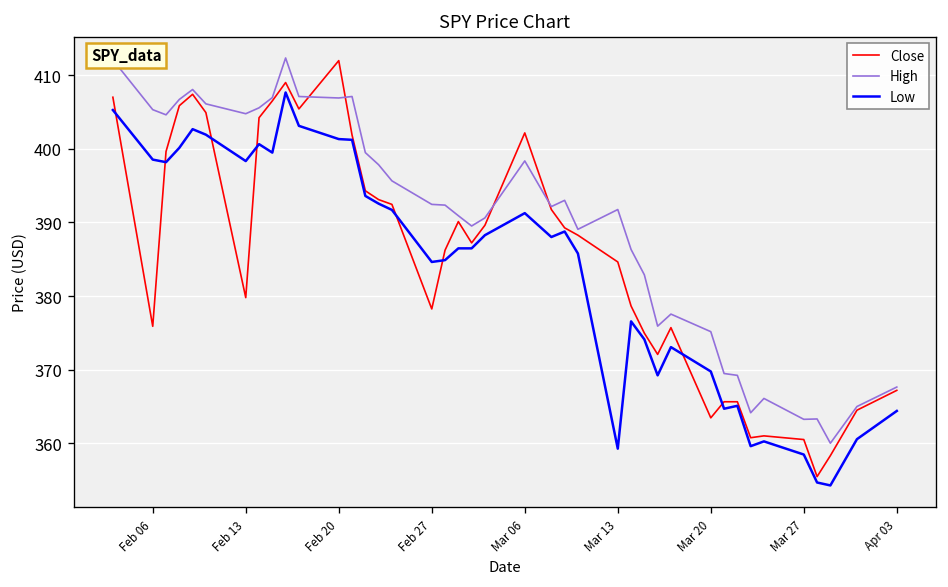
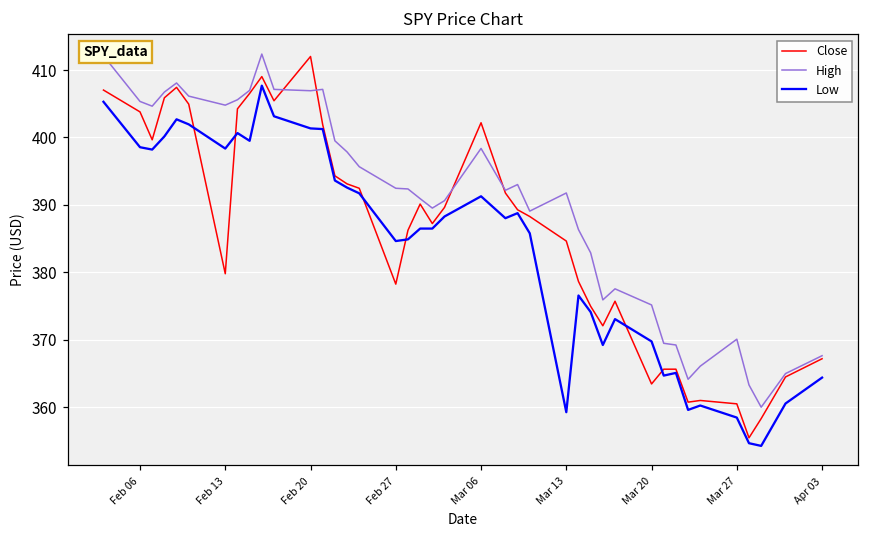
Close, Feb 06: 376 -> 404
High, Mar 27: 363 -> 370
